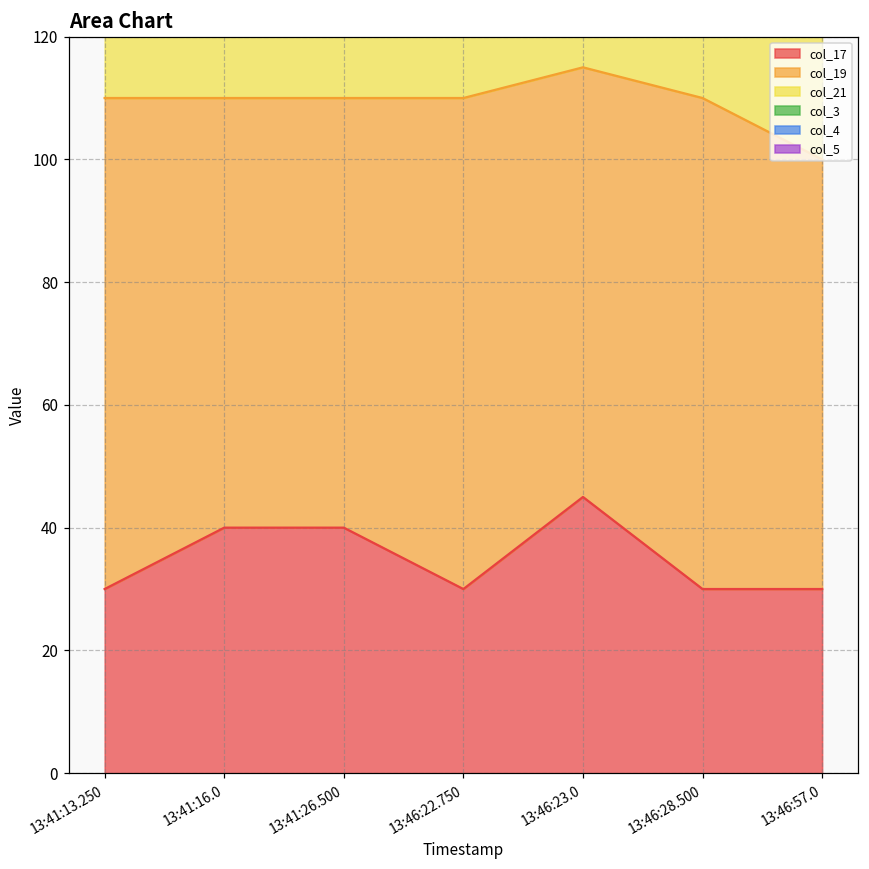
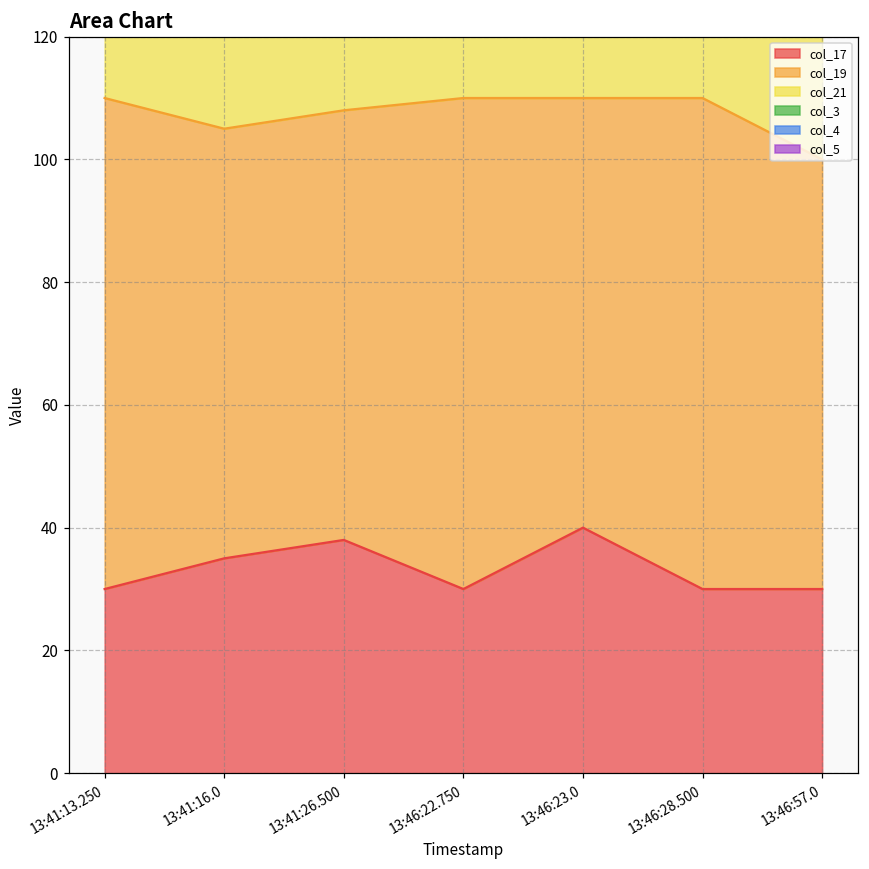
col_17, 13:41:16.0: 40 -> 35
col_17, 13:41:26.500: 40 -> 38
col_17, 13:46:23.0: 45 -> 40
